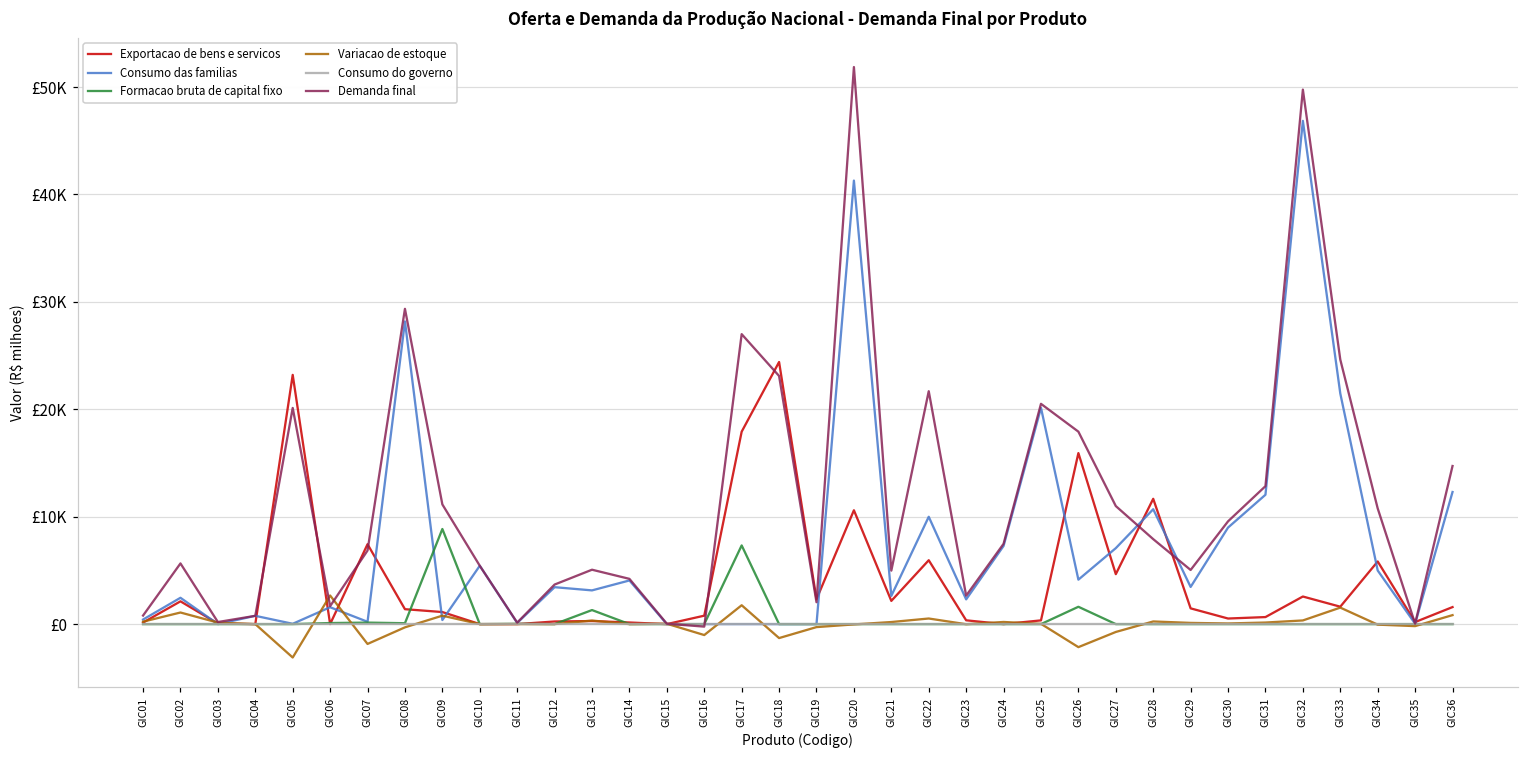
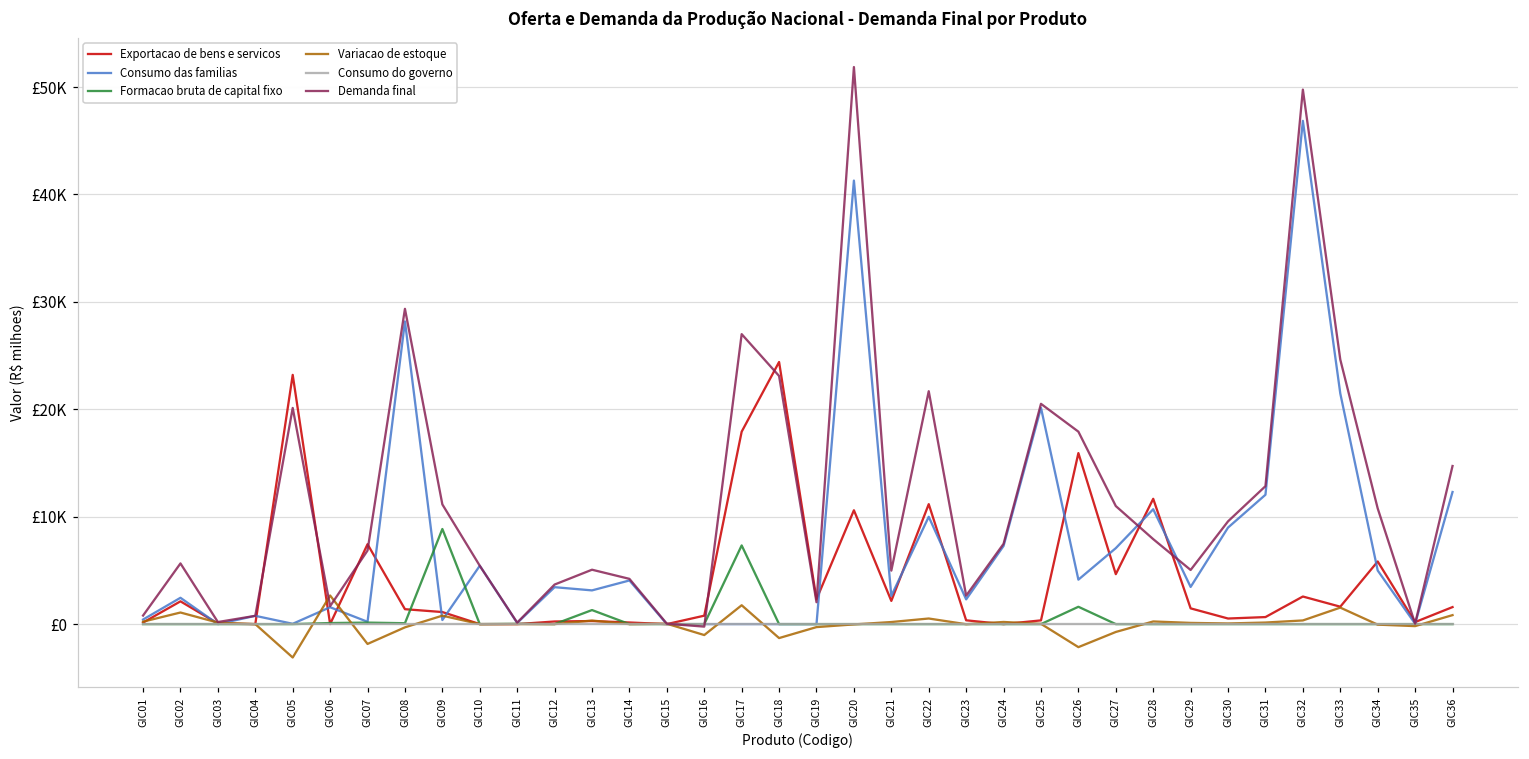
Exportacao de bens e servicos, GIC22: £6000 -> £11000
